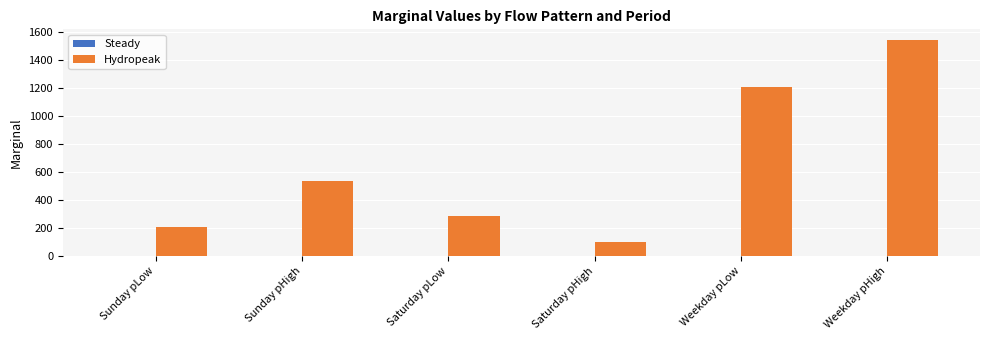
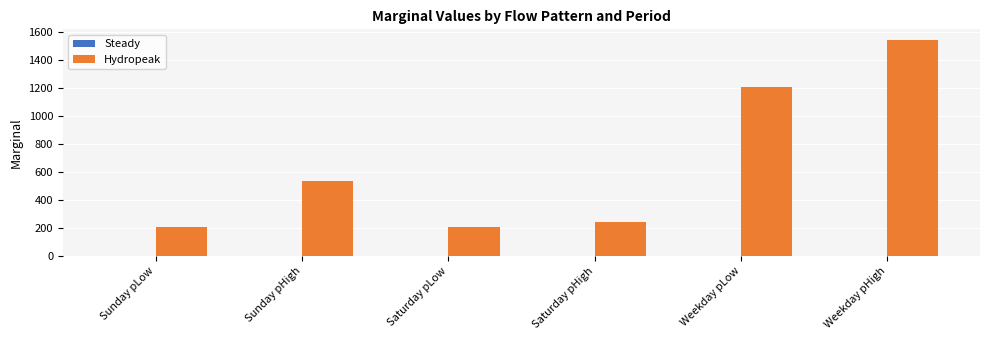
Hydropeak, Saturday pLow: 280 -> 210
Hydropeak, Saturday pHigh: 100 -> 240
